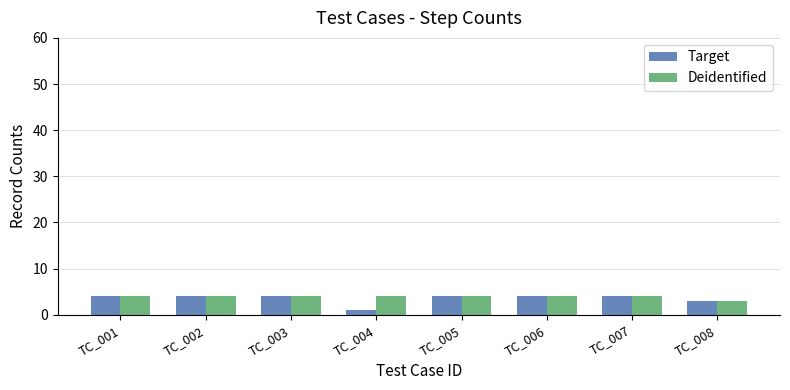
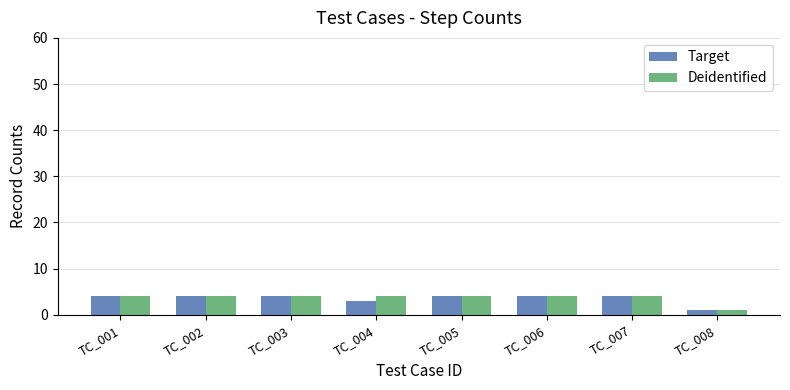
Target, TC_004: 1 -> 3
Target, TC_008: 3 -> 1
Deidentified, TC_008: 3 -> 1
